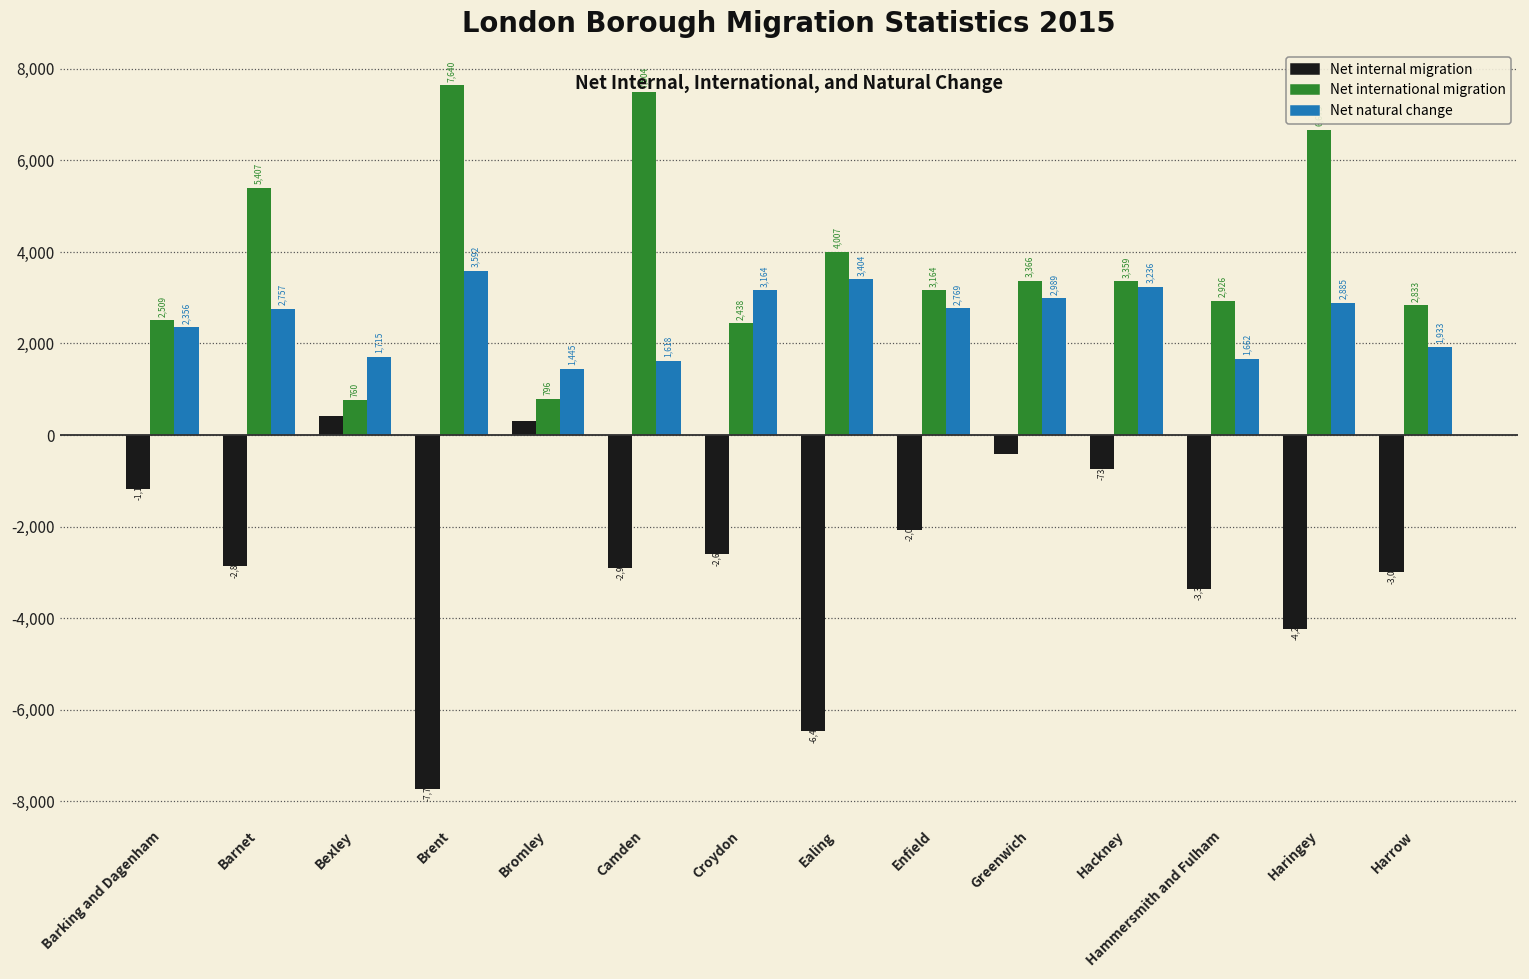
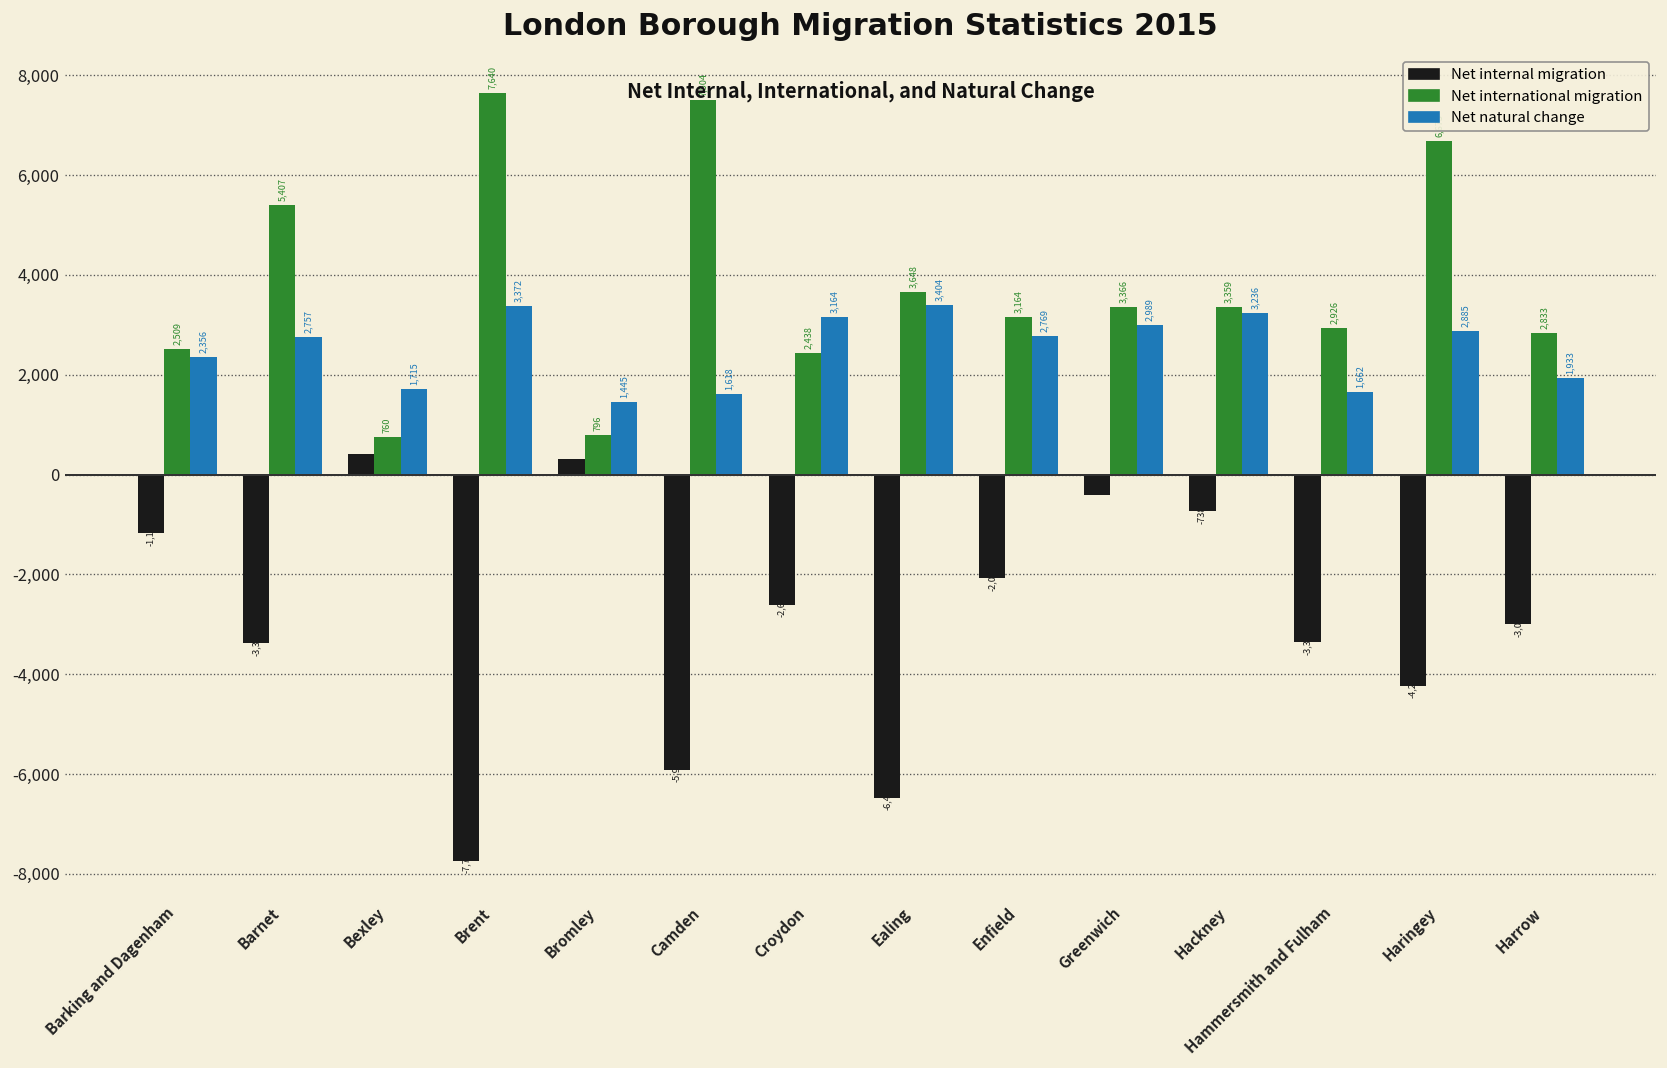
Net internal migration, Barnet: -2,867 -> -3,379
Net natural change, Brent: 3,592 -> 3,372
Net internal migration, Camden: -2,917 -> -5,918
Net international migration, Ealing: 4,007 -> 3,648
